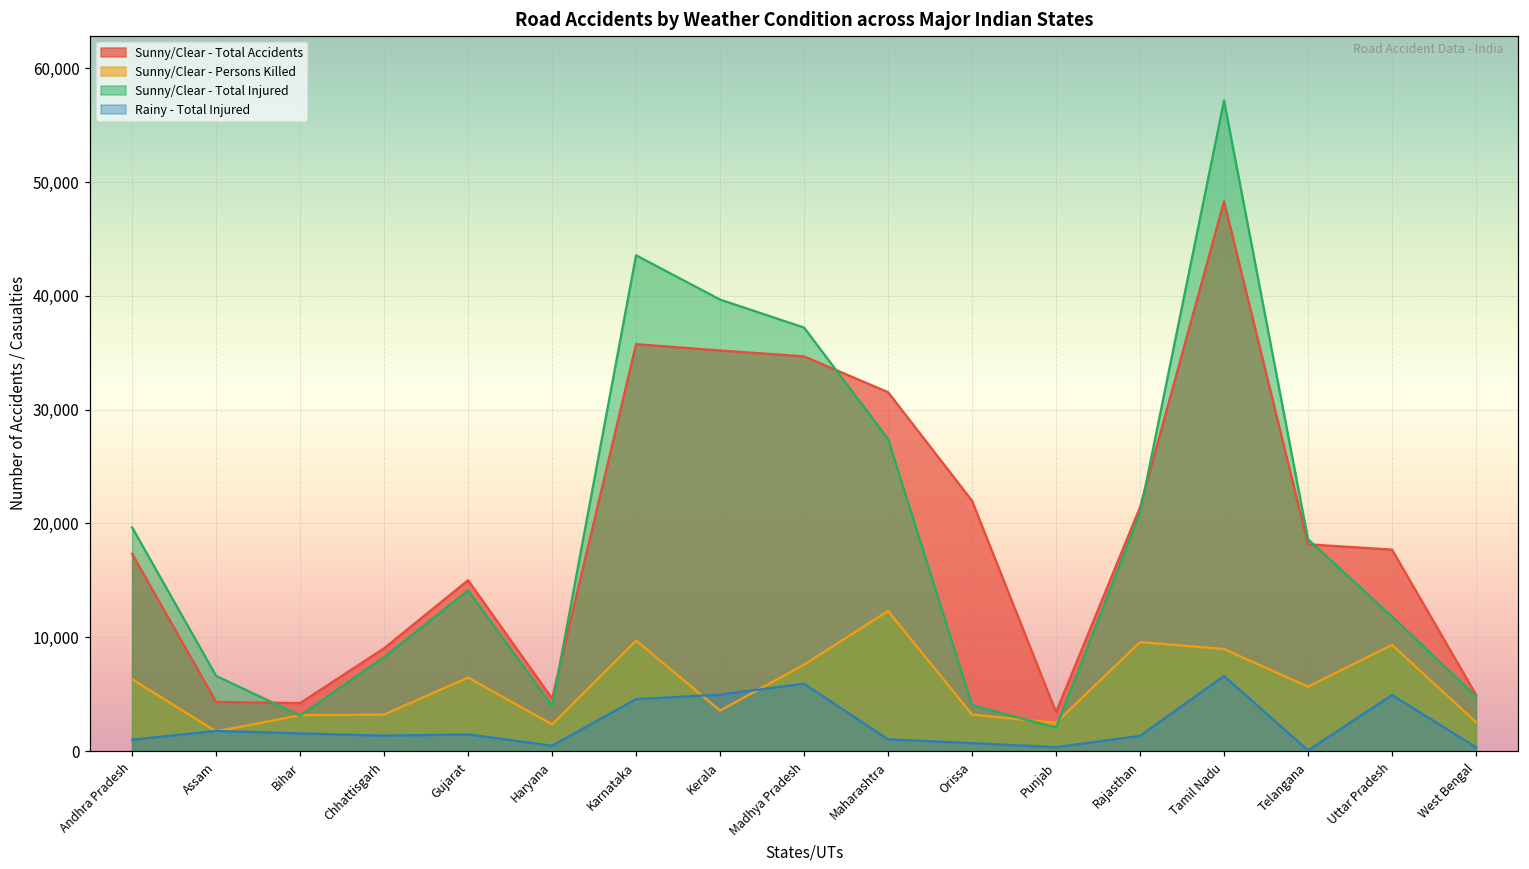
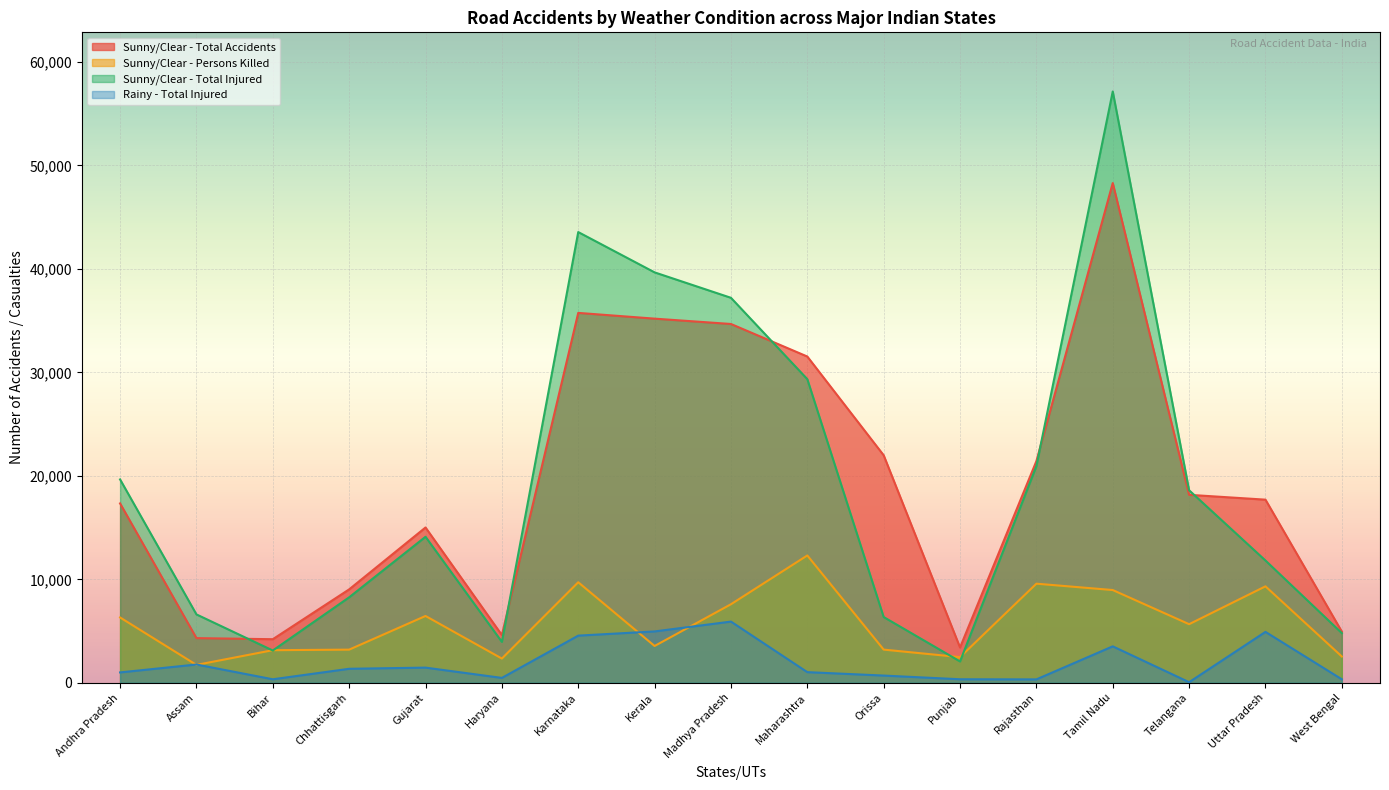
Rainy - Total Injured, Bihar: 1,600 -> 300
Sunny/Clear - Total Injured, Maharashtra: 27,400 -> 29,400
Sunny/Clear - Total Injured, Orissa: 4,000 -> 6,400
Rainy - Total Injured, Rajasthan: 1,300 -> 300
Rainy - Total Injured, Tamil Nadu: 6,600 -> 3,500
